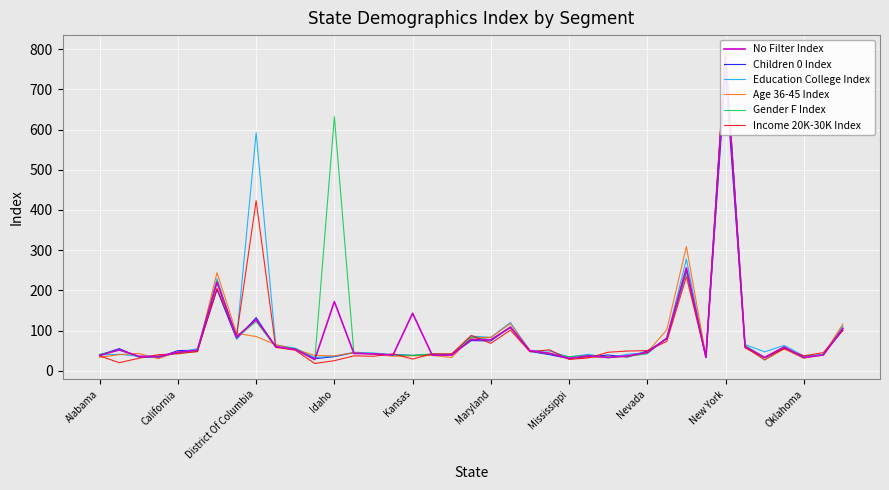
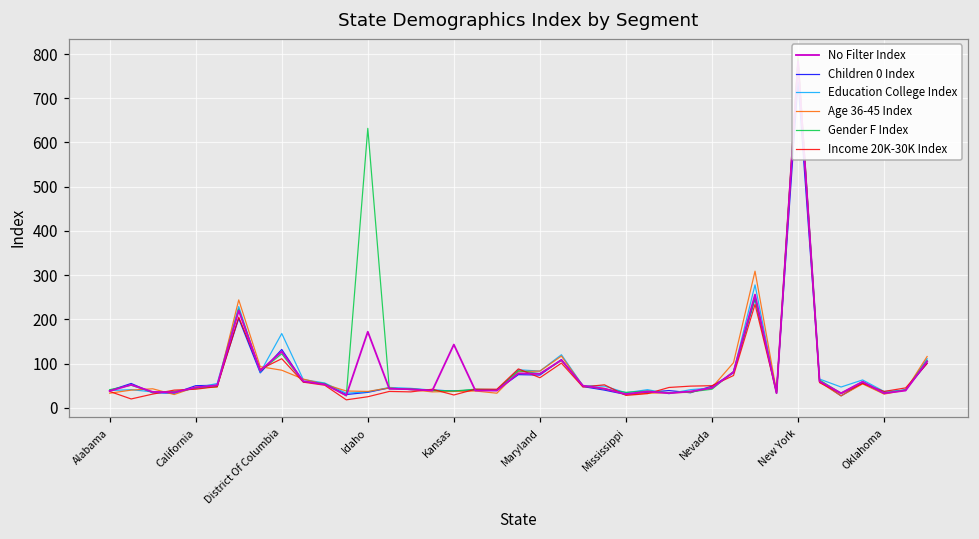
Education College Index, District Of Columbia: 590 -> 170
Income 20K-30K Index, District Of Columbia: 420 -> 110
